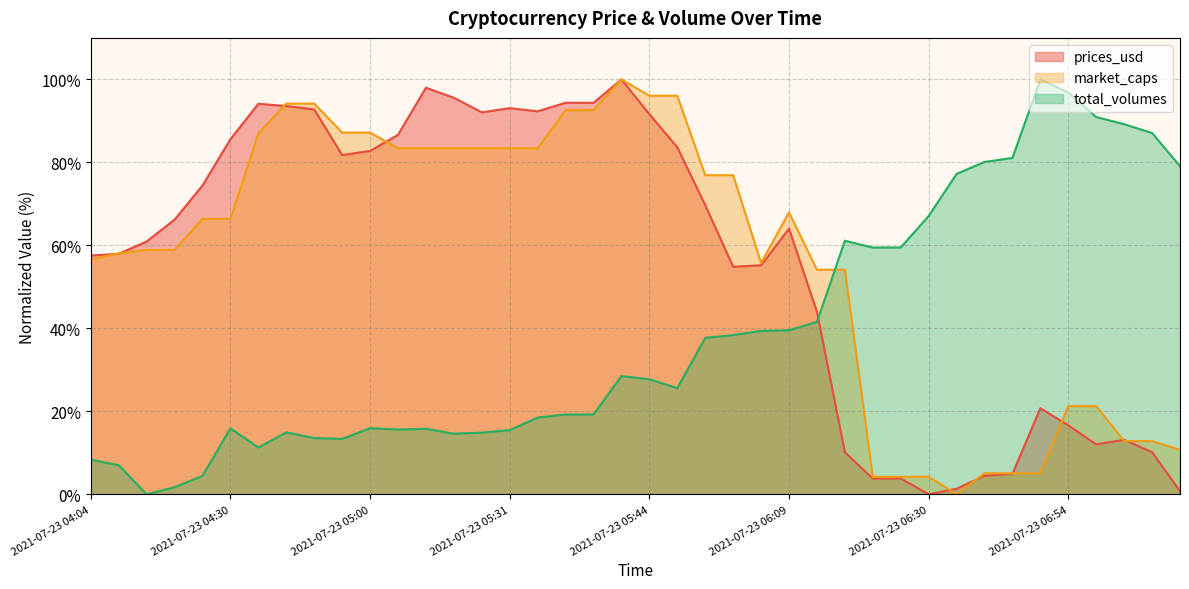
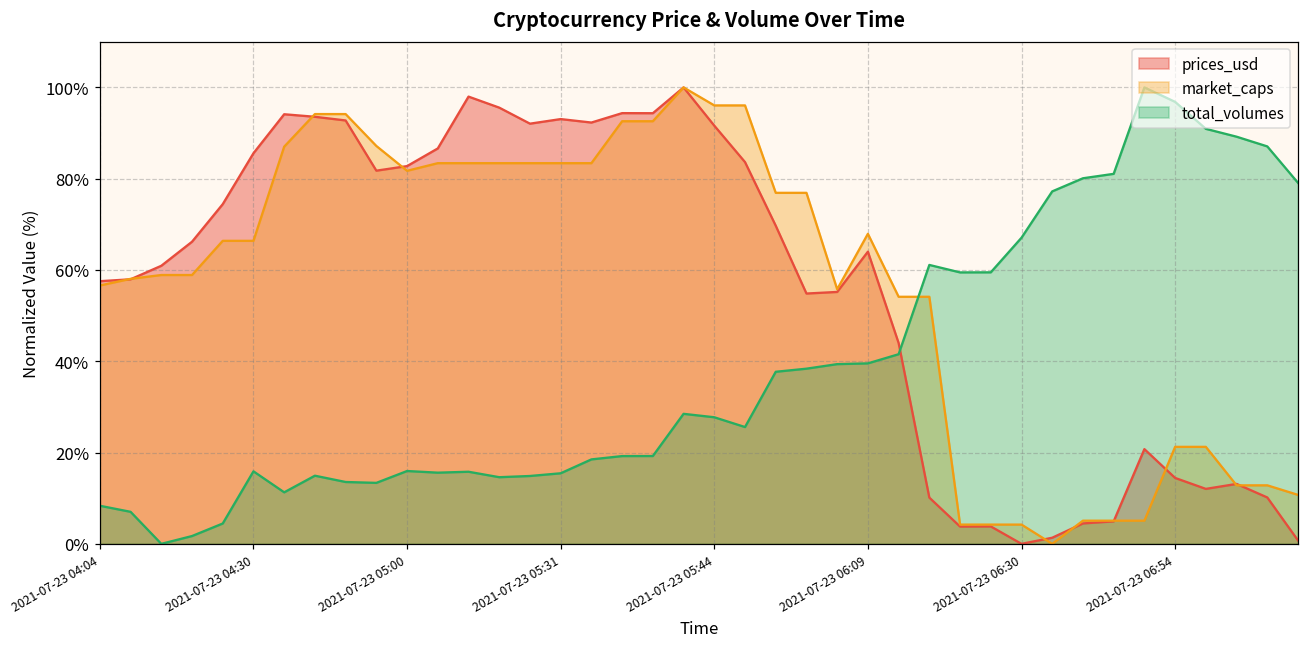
market_caps, 2021-07-23 05:00: 87% -> 82%
prices_usd, 2021-07-23 06:54: 17% -> 14%
